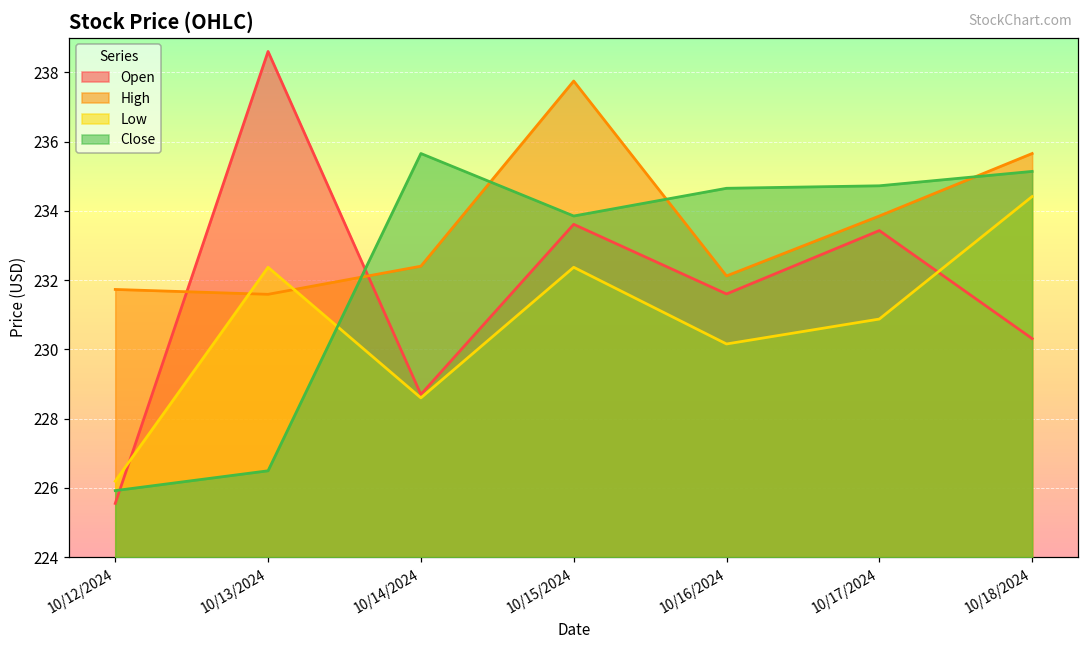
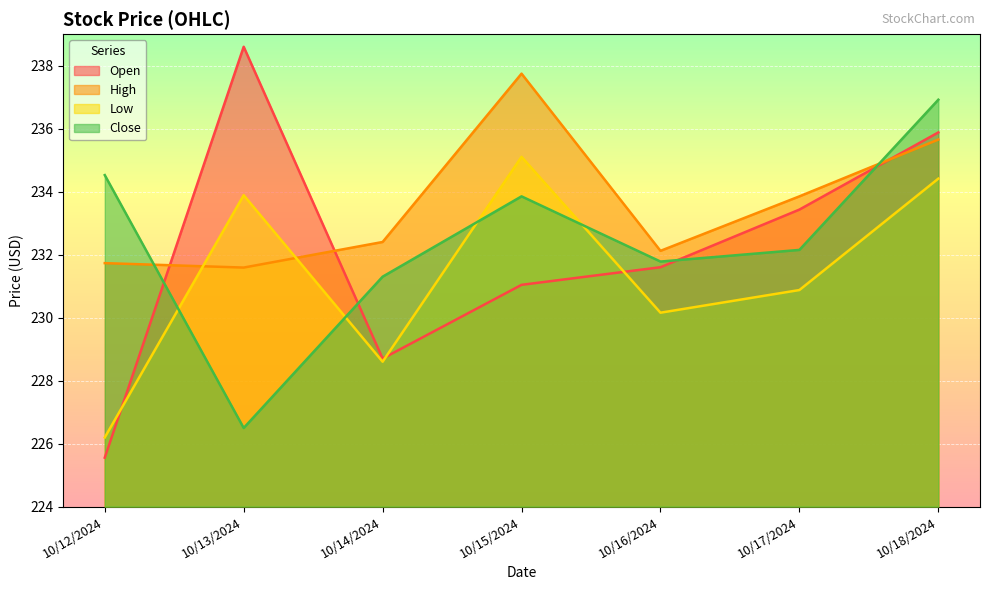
Close, 10/12/2024: 225.9 -> 234.5
Low, 10/13/2024: 232.4 -> 233.9
Close, 10/14/2024: 235.7 -> 231.3
Open, 10/15/2024: 233.6 -> 231.0
Low, 10/15/2024: 232.4 -> 235.1
Close, 10/16/2024: 234.7 -> 231.8
Close, 10/17/2024: 234.7 -> 232.1
Open, 10/18/2024: 230.3 -> 235.9
Close, 10/18/2024: 235.1 -> 236.9
